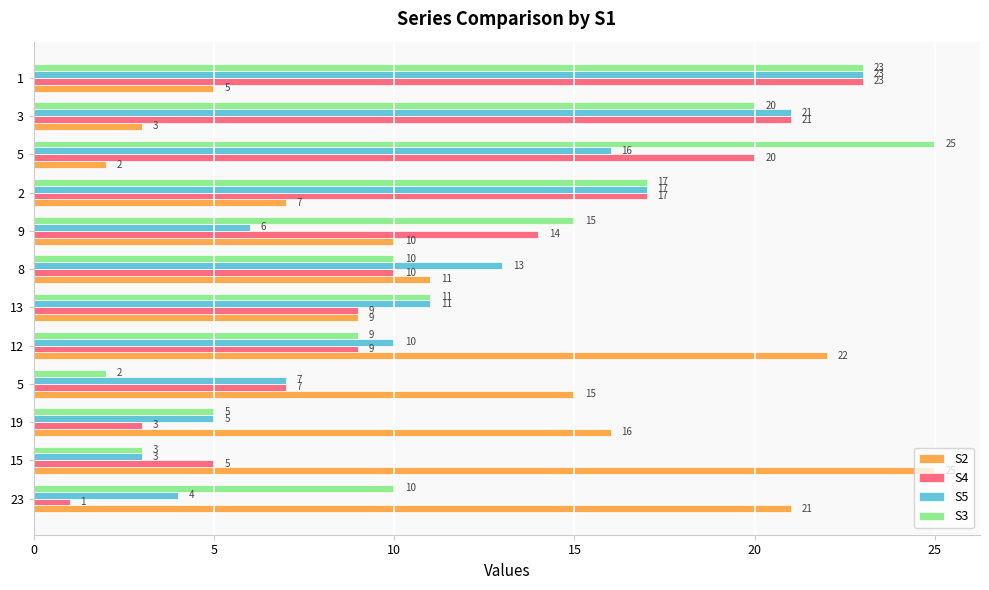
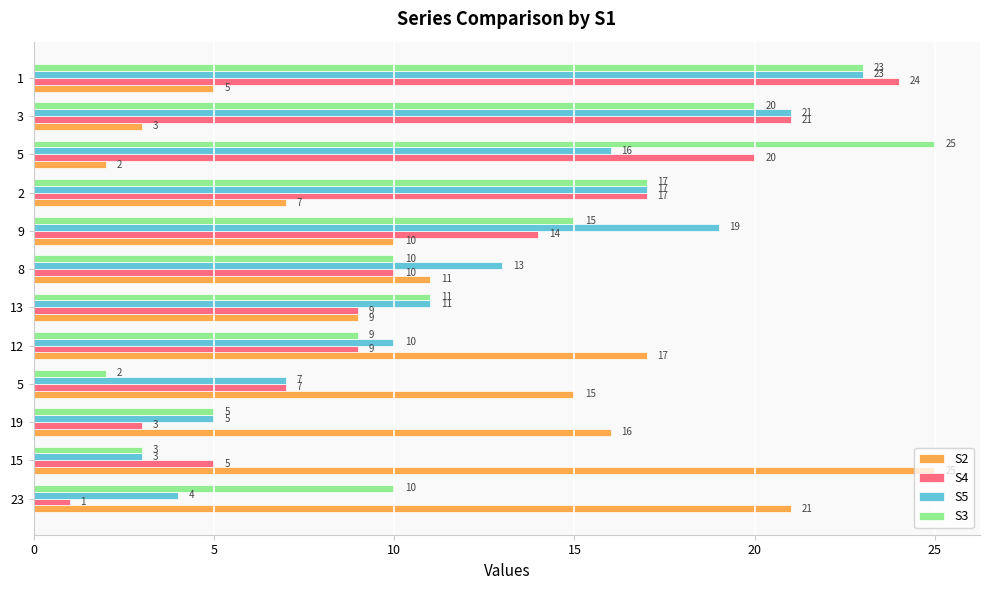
S4, 1: 23 -> 24
S5, 9: 6 -> 19
S2, 12: 22 -> 17
